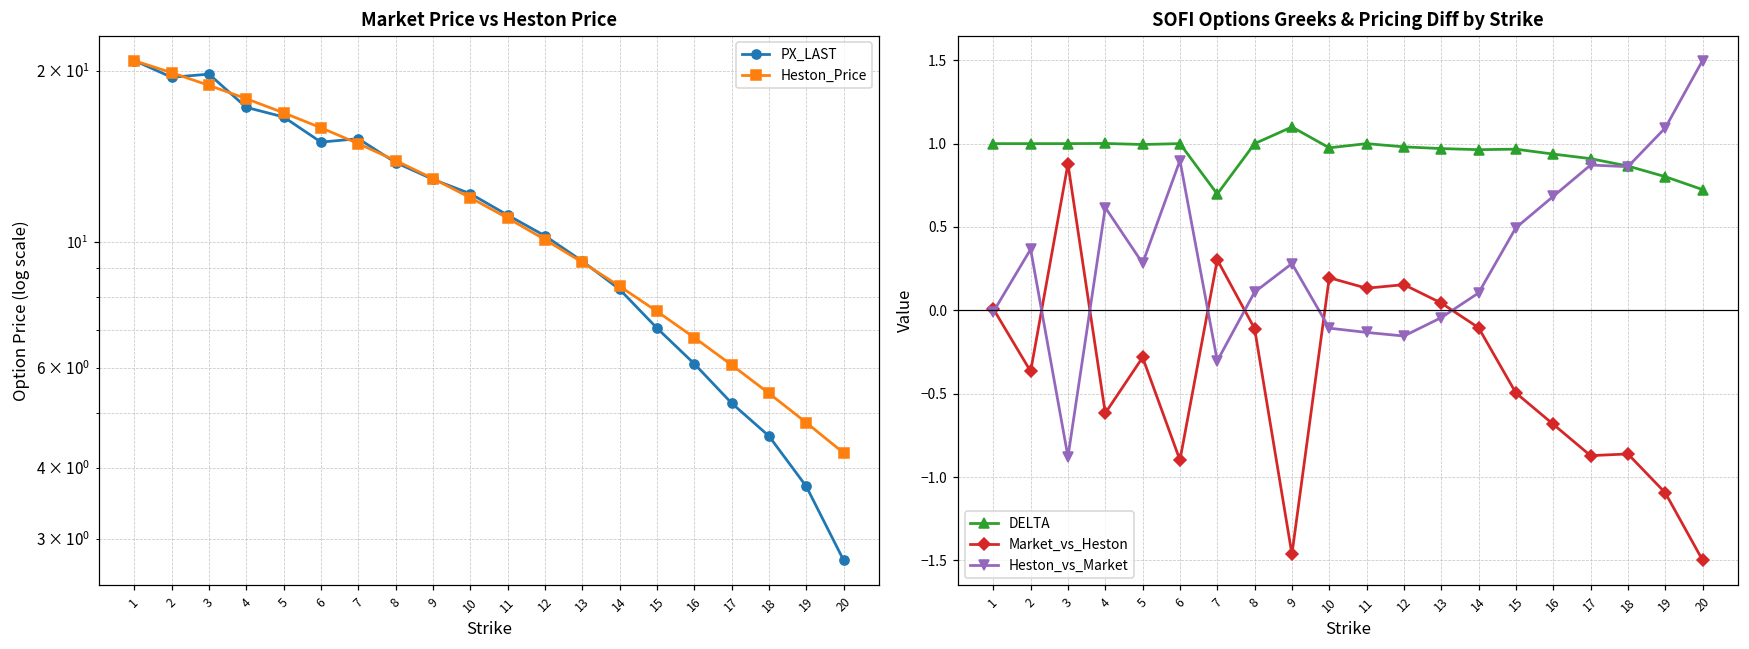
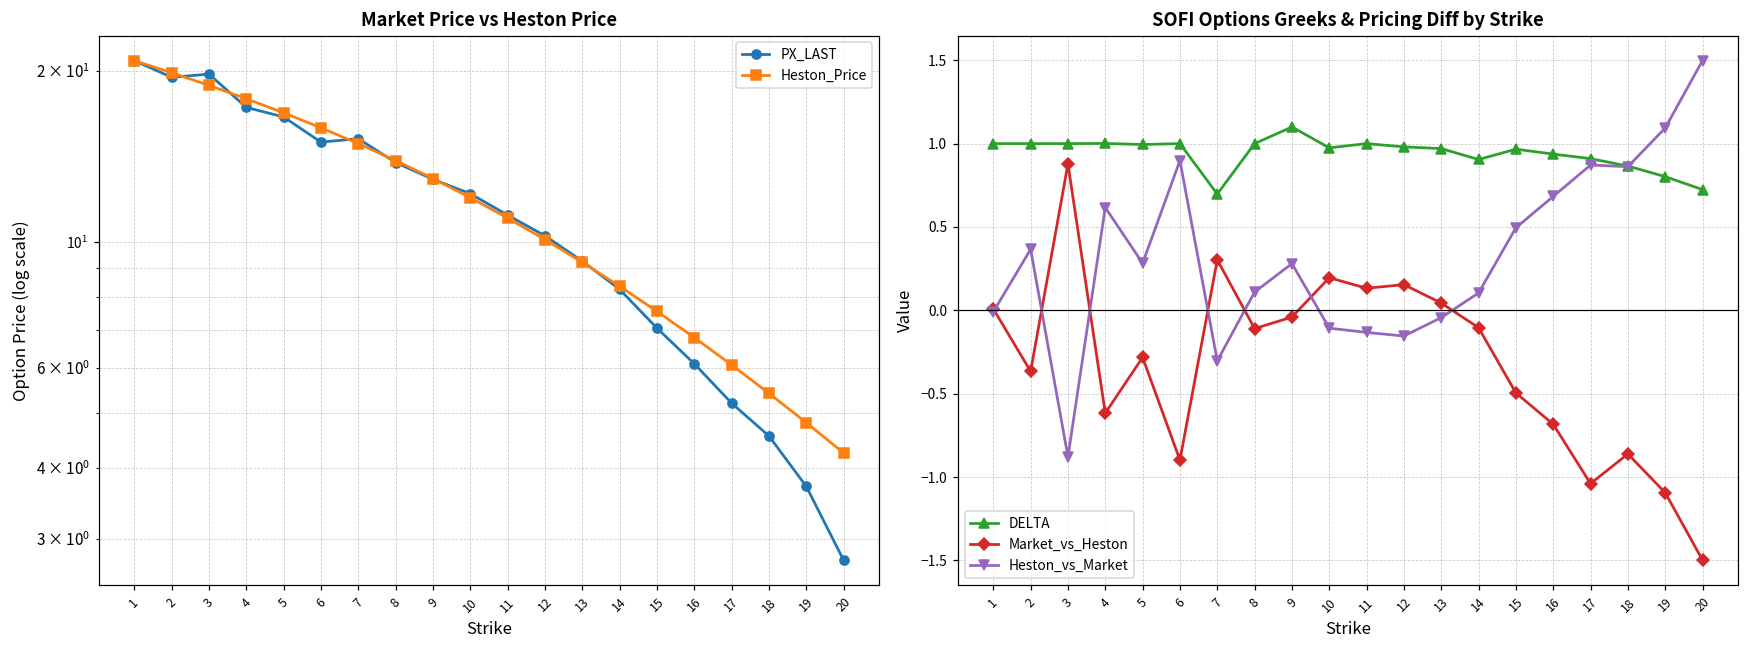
SOFI Options Greeks & Pricing Diff by Strike, Market_vs_Heston, 9: -1.46 -> -0.04
SOFI Options Greeks & Pricing Diff by Strike, DELTA, 14: 0.96 -> 0.90
SOFI Options Greeks & Pricing Diff by Strike, Market_vs_Heston, 17: -0.87 -> -1.04
